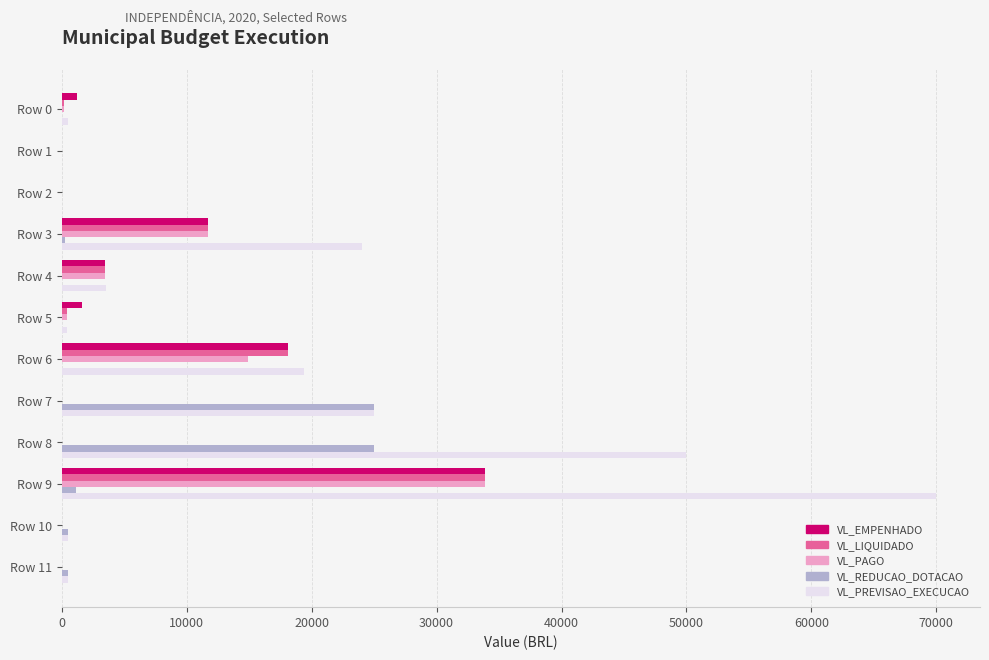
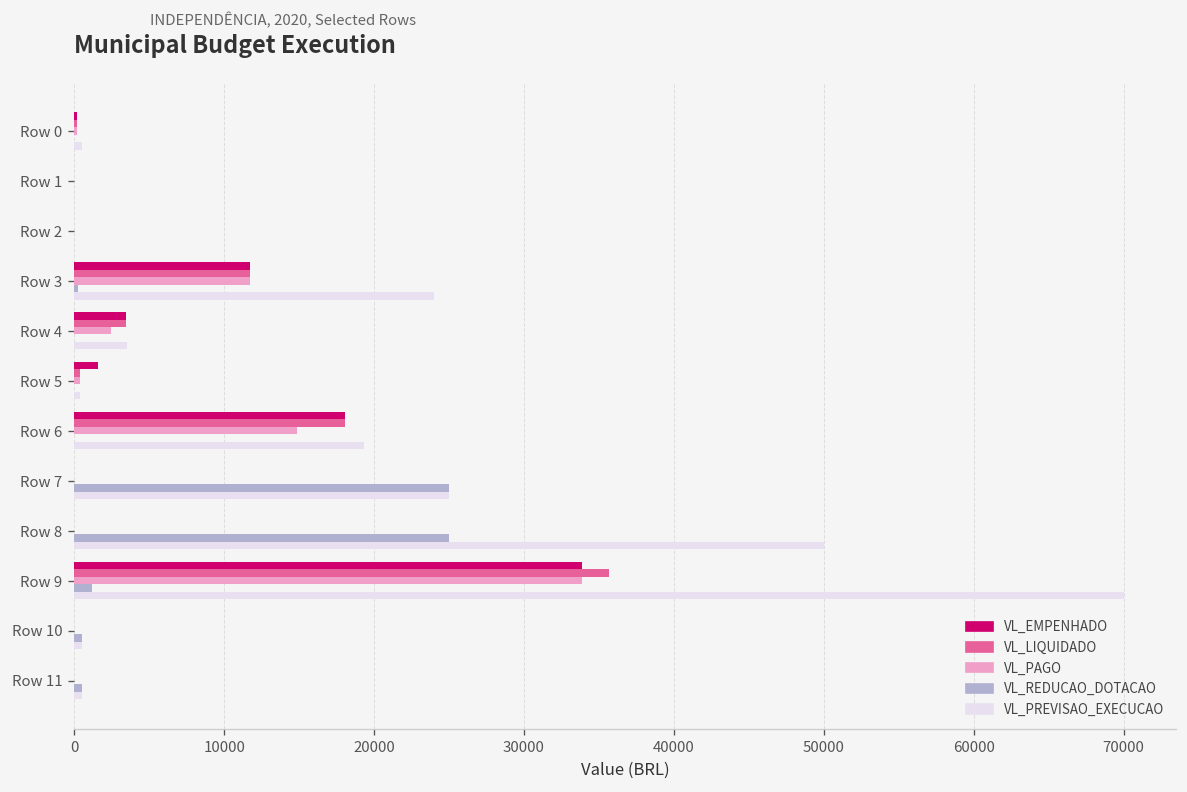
VL_EMPENHADO, Row 0: 1200 -> 200
VL_PAGO, Row 4: 3500 -> 2500
VL_LIQUIDADO, Row 9: 33800 -> 35600
